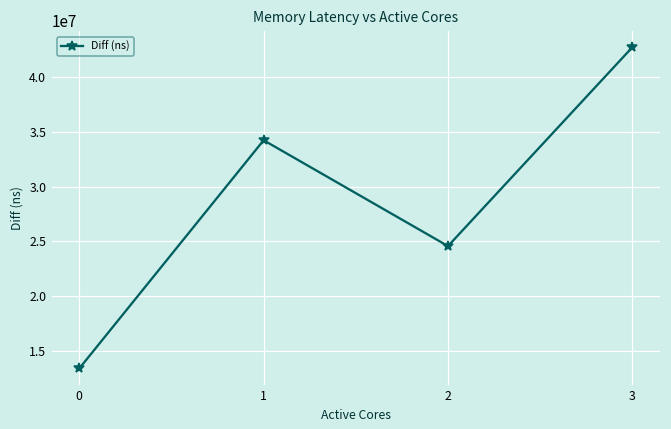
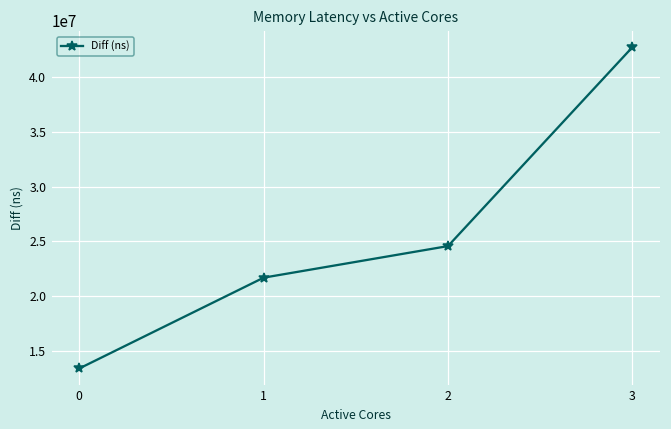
1: 34000000 -> 22000000
